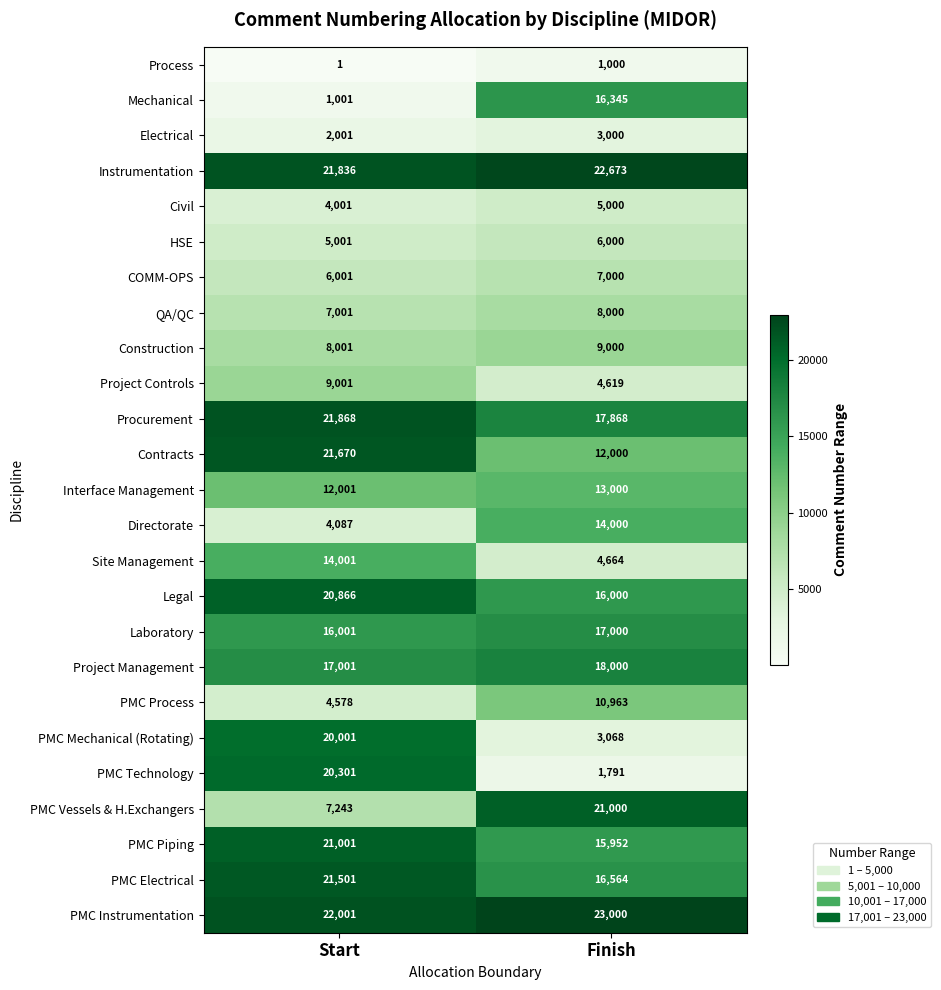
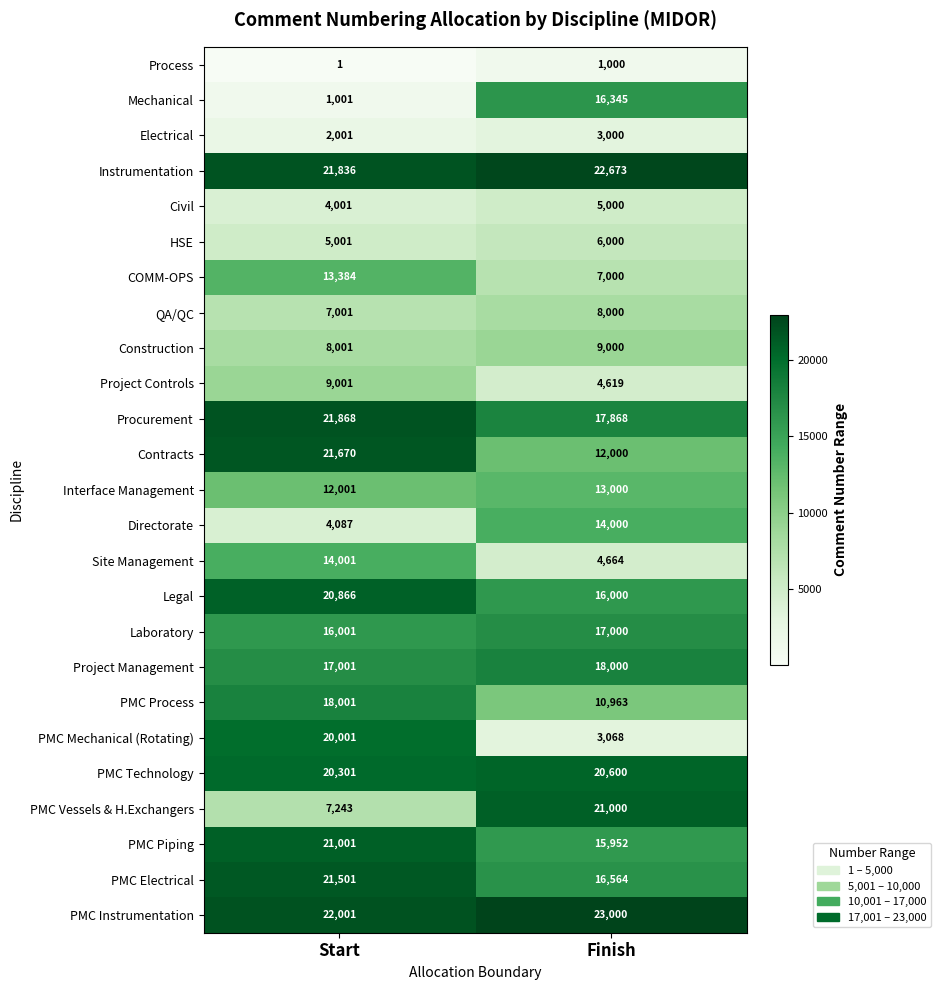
COMM-OPS, Start: 6,001 -> 13,384
PMC Process, Start: 4,578 -> 18,001
PMC Technology, Finish: 1,791 -> 20,600
